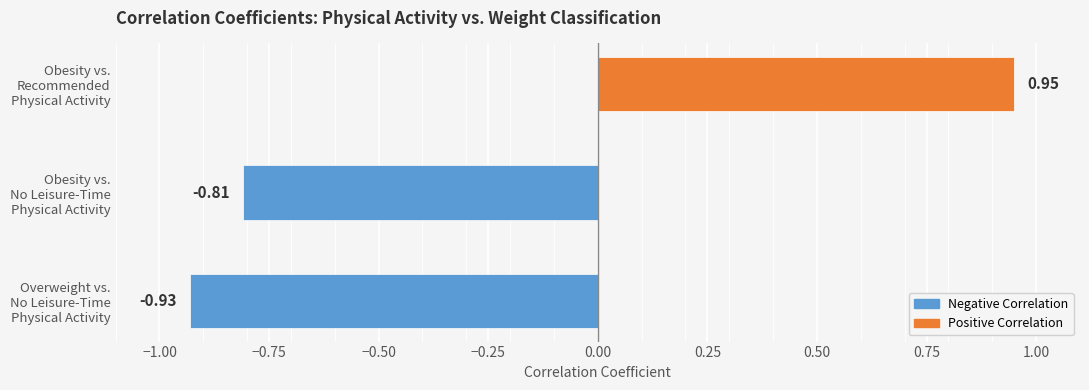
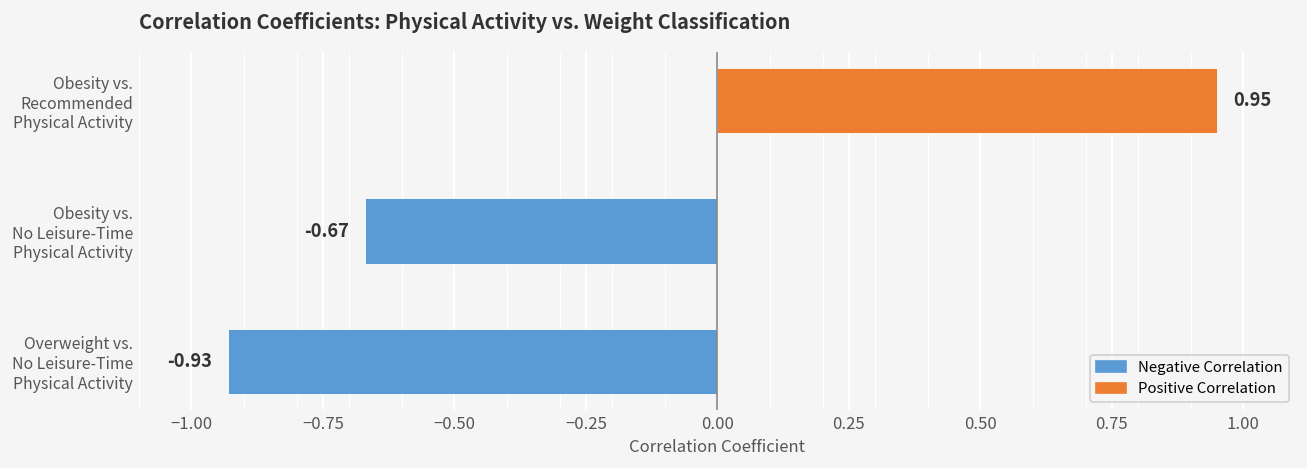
Obesity vs. No Leisure-Time Physical Activity: -0.81 -> -0.67
